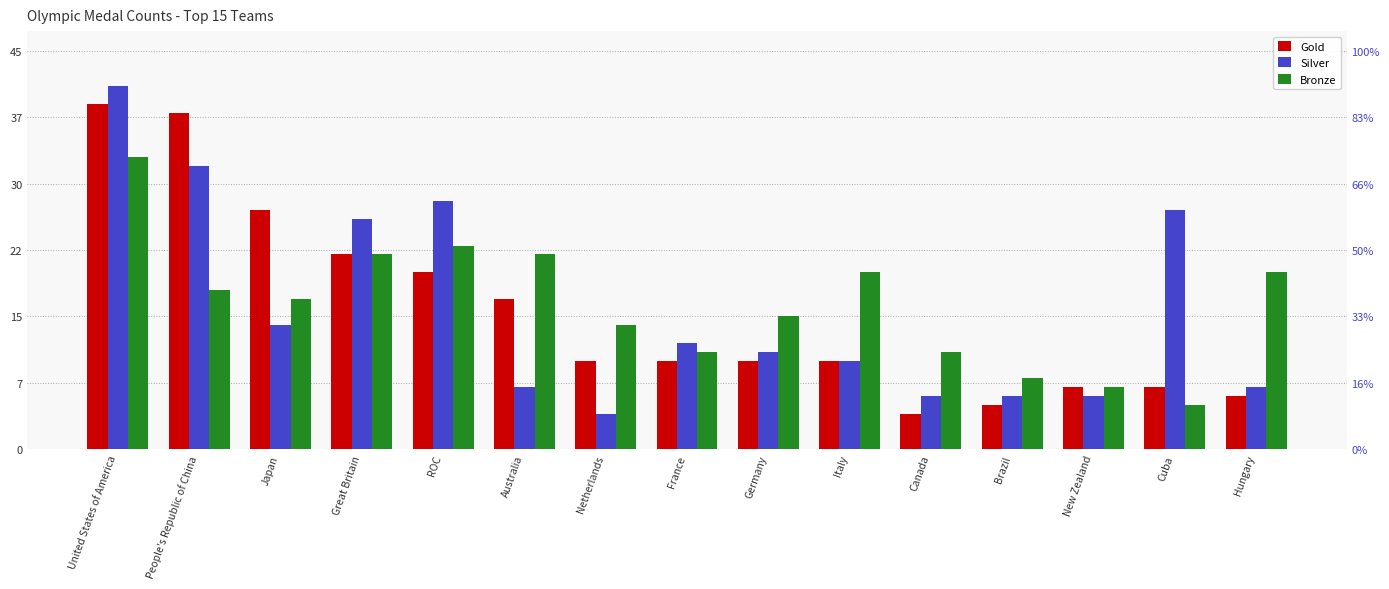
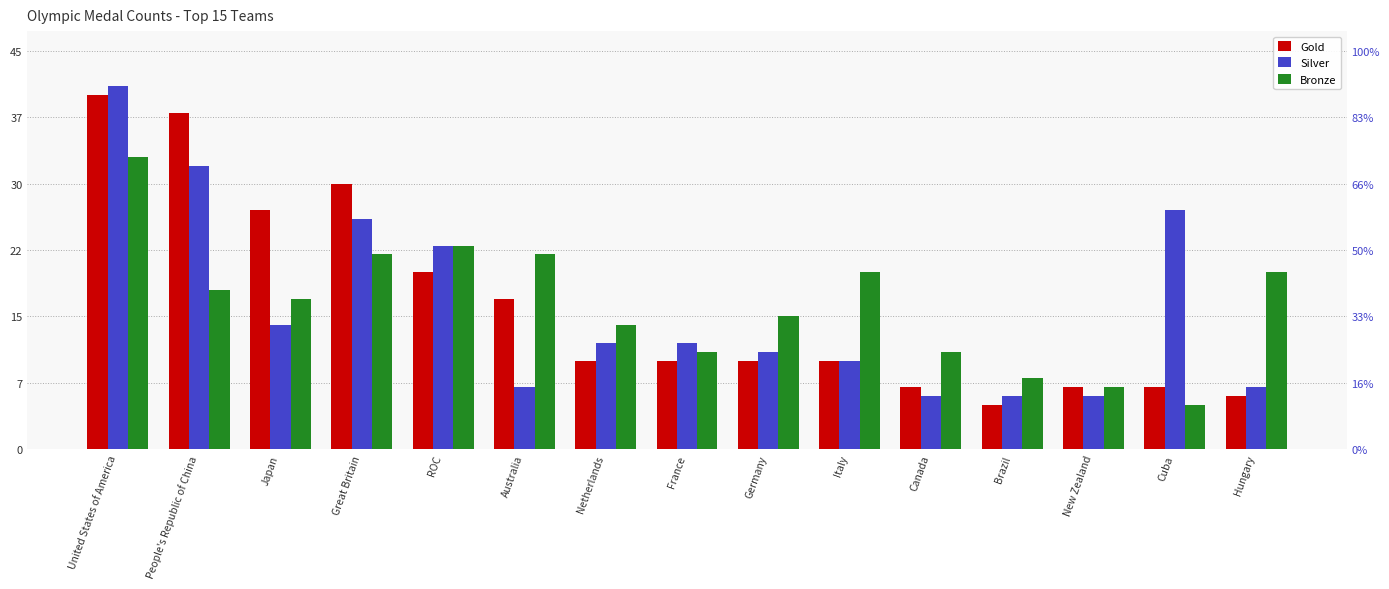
Gold, United States of America: 39 -> 40
Gold, Great Britain: 22 -> 30
Silver, ROC: 28 -> 23
Silver, Netherlands: 4 -> 12
Gold, Canada: 4 -> 7
